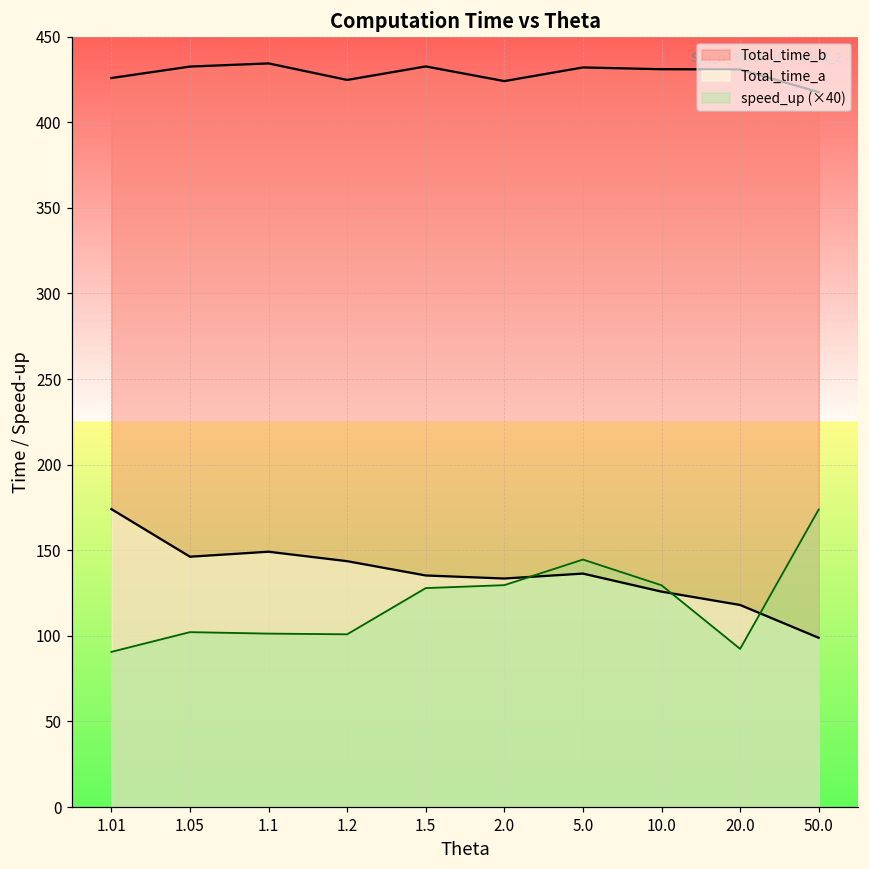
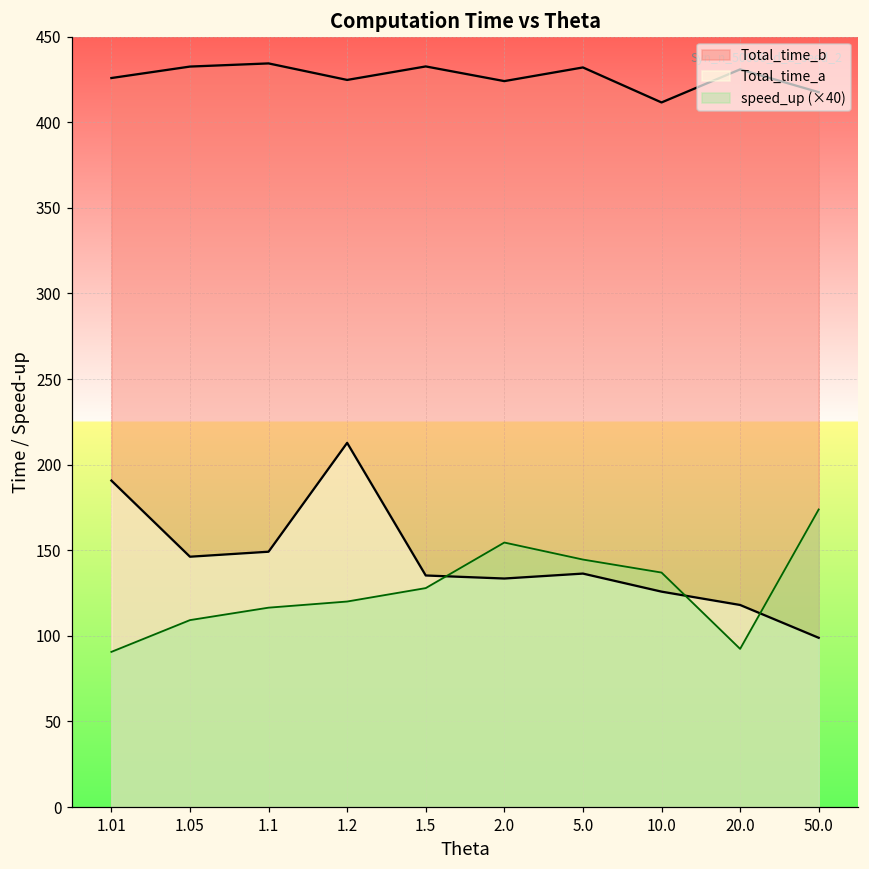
Total_time_a, 1.01: 174 -> 191
speed_up (×40), 1.05: 102 -> 109
speed_up (×40), 1.1: 101 -> 116
Total_time_a, 1.2: 144 -> 213
speed_up (×40), 1.2: 101 -> 120
speed_up (×40), 2.0: 130 -> 155
Total_time_b, 10.0: 431 -> 412
speed_up (×40), 10.0: 130 -> 137
